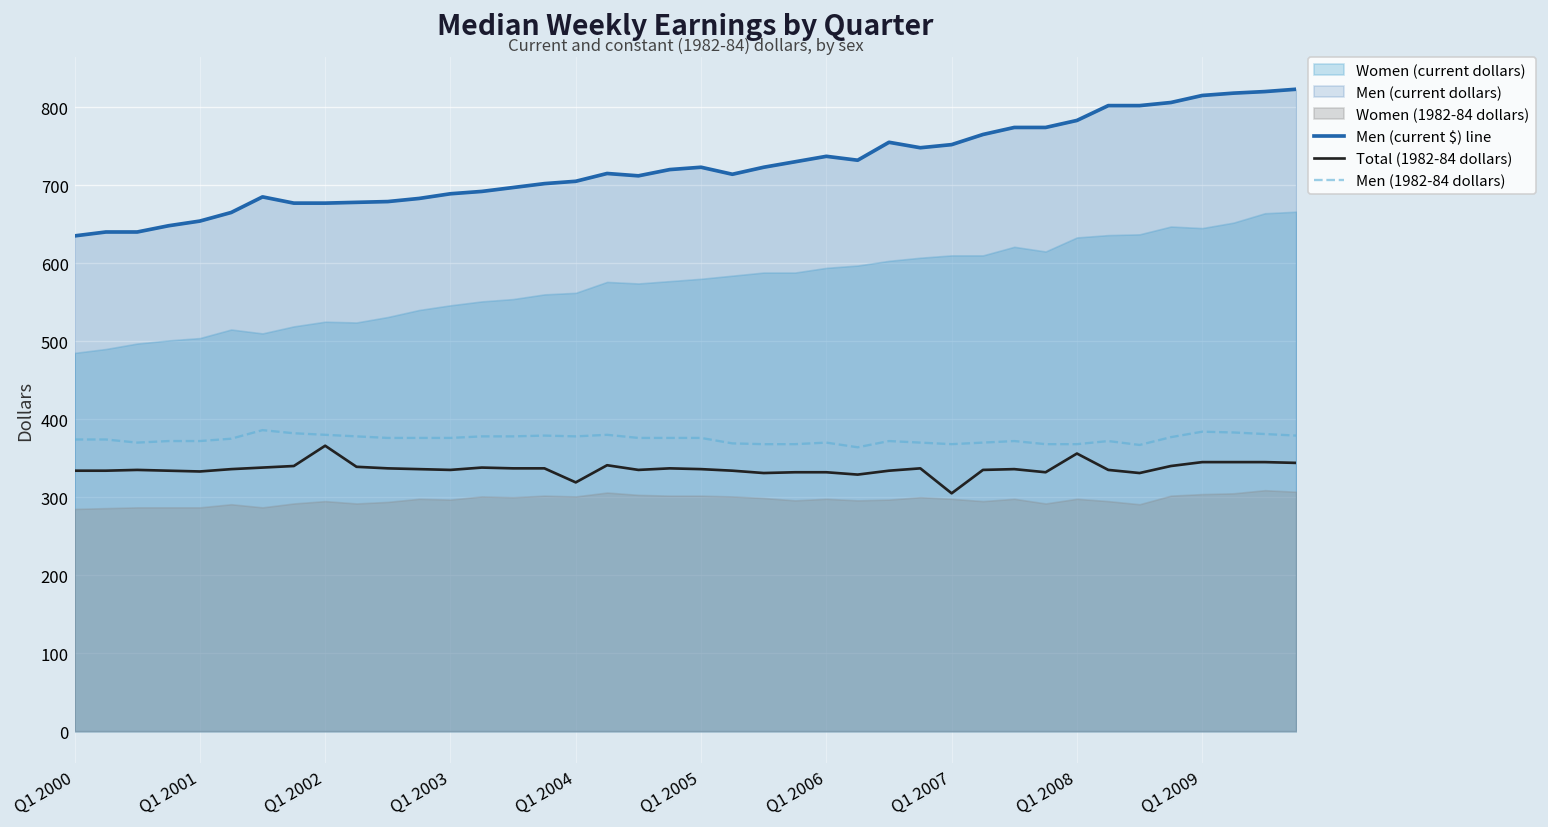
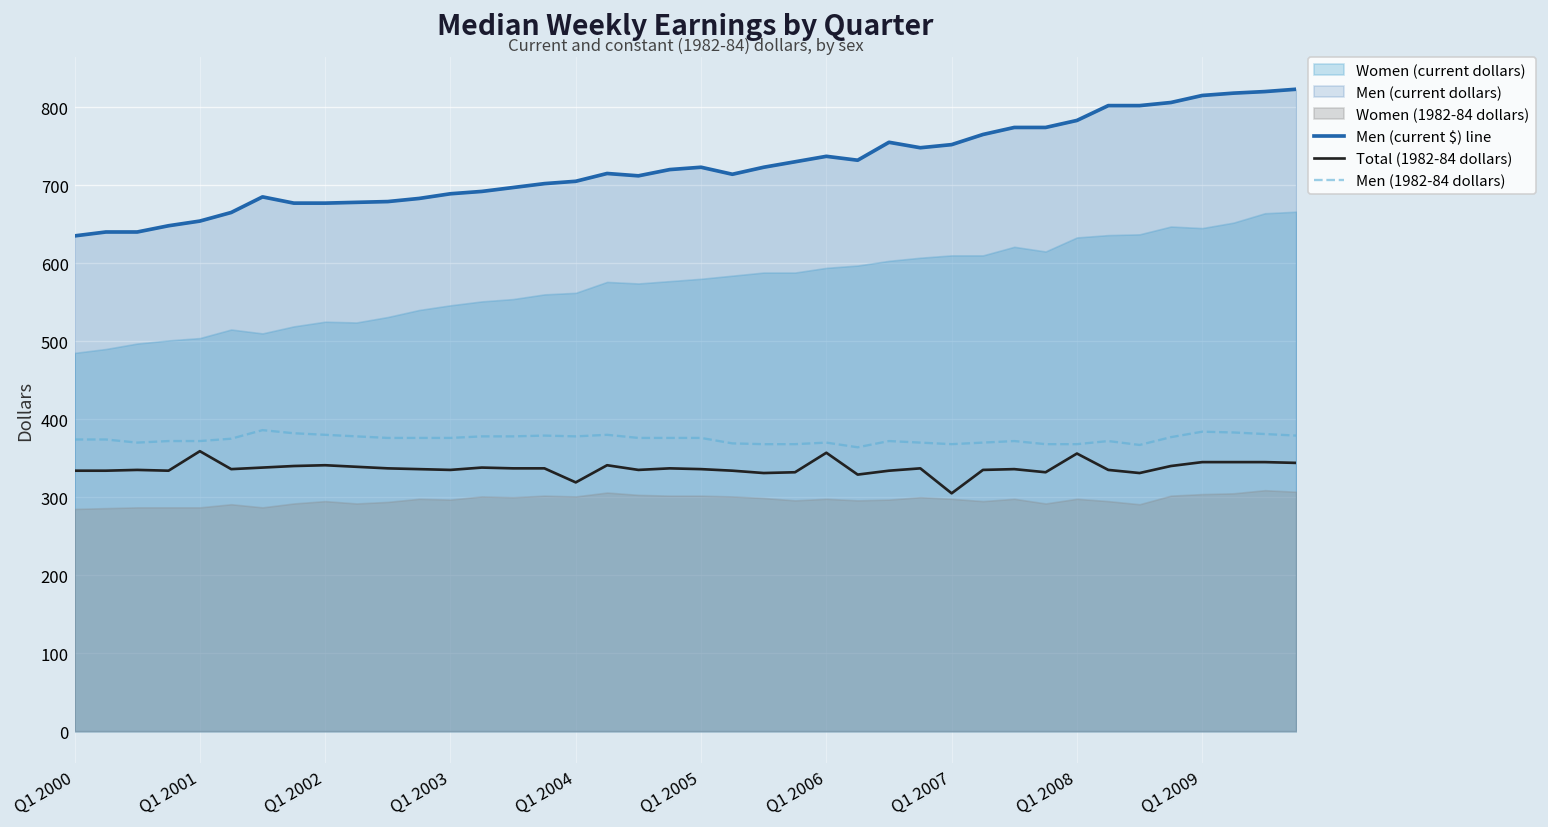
Total (1982-84 dollars), Q1 2001: 330 -> 360
Total (1982-84 dollars), Q1 2002: 370 -> 340
Total (1982-84 dollars), Q1 2006: 330 -> 360
